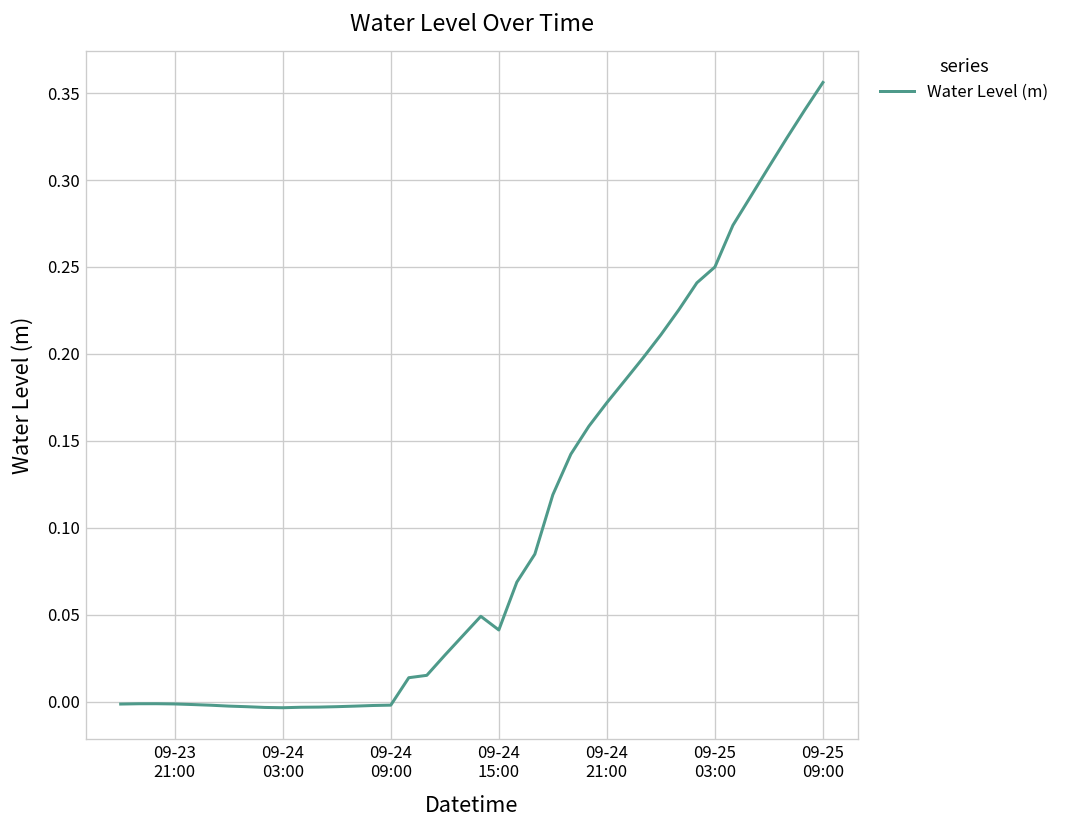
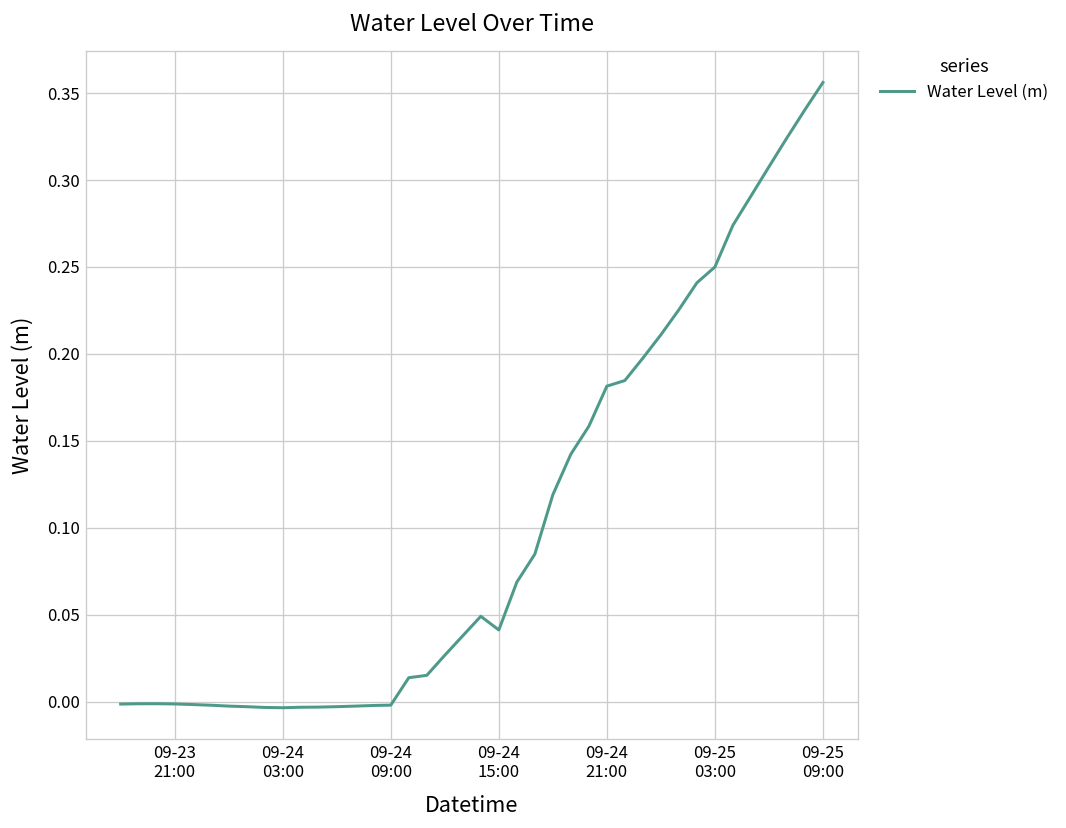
09-24 21:00: 0.172 -> 0.181
